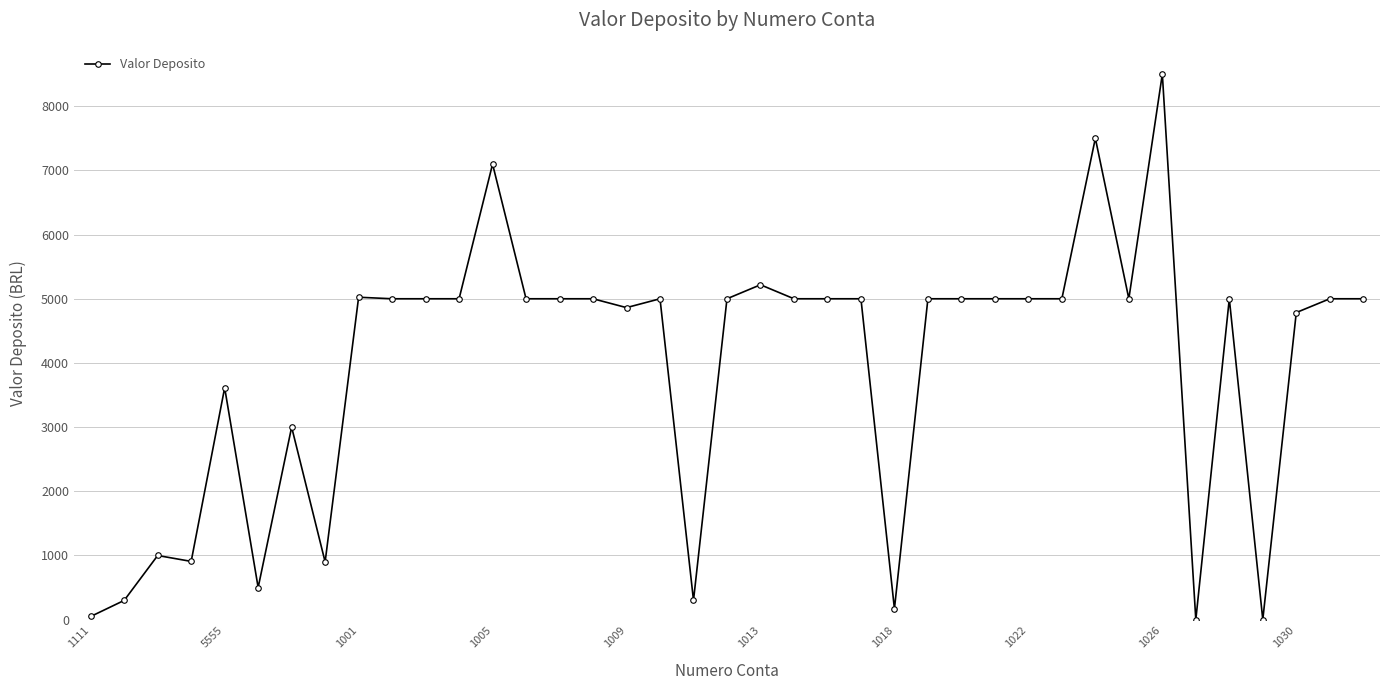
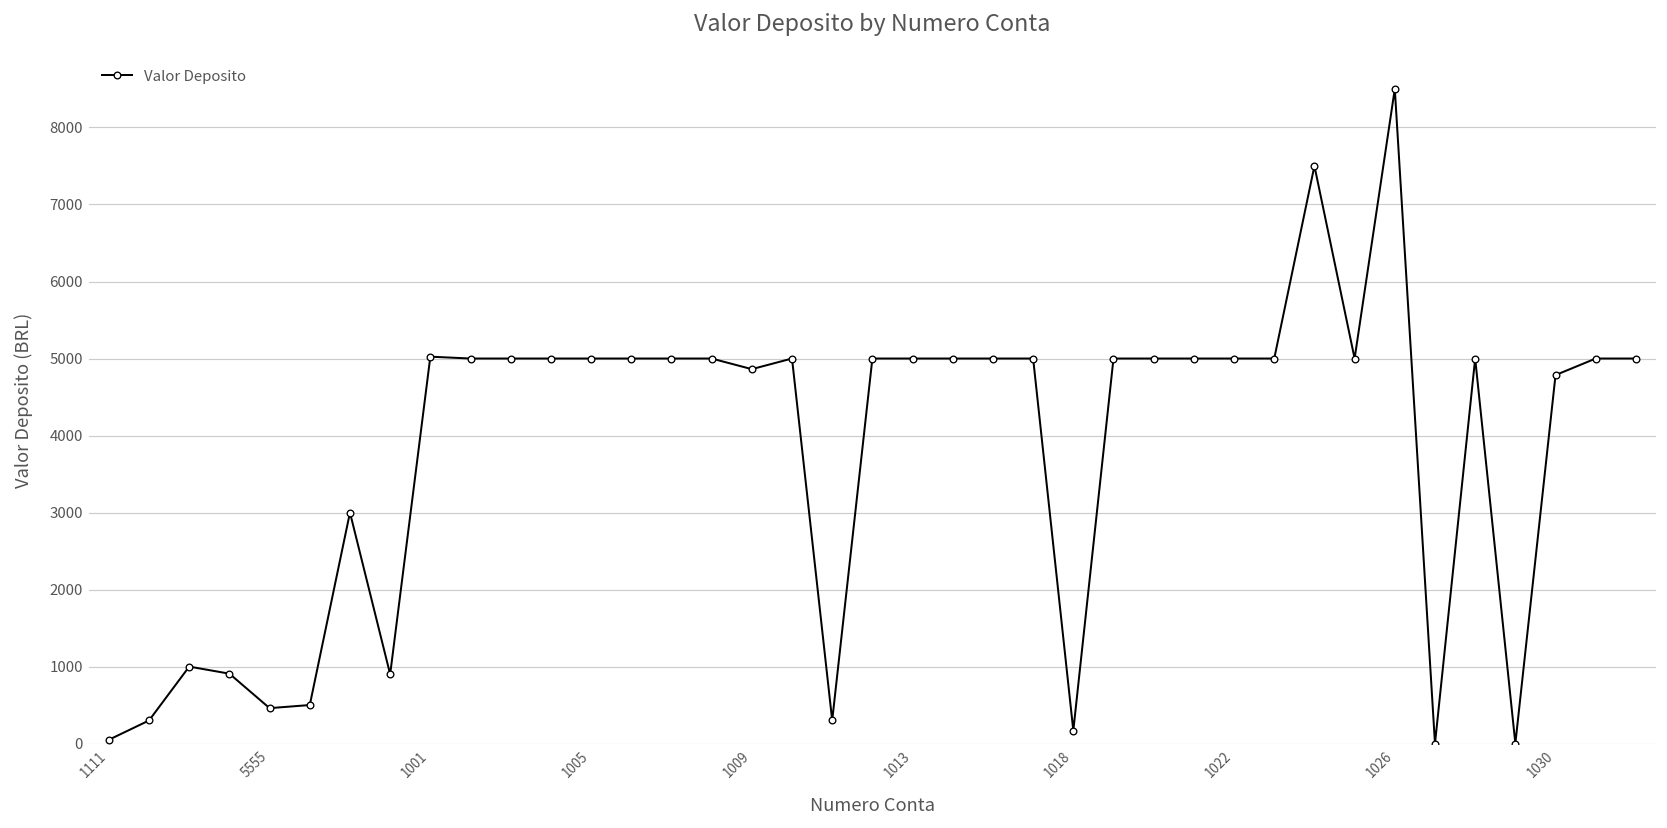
5555: 3600 -> 500
1005: 7100 -> 5000
1013: 5200 -> 5000
